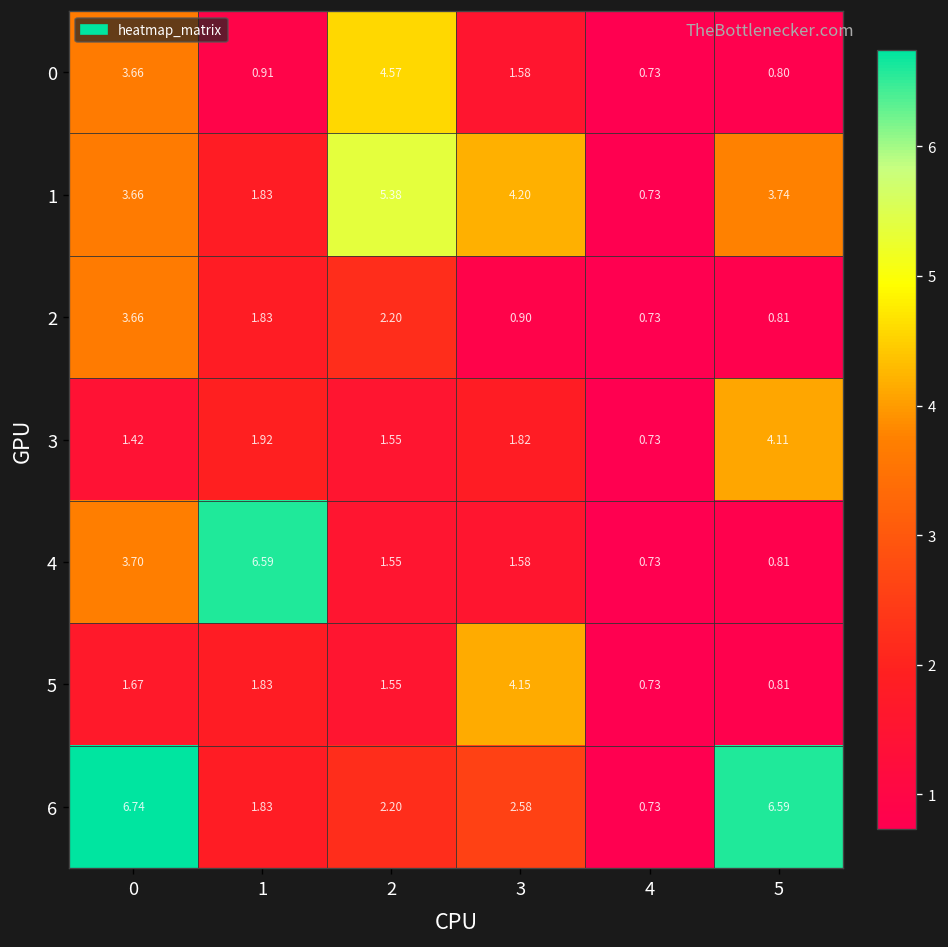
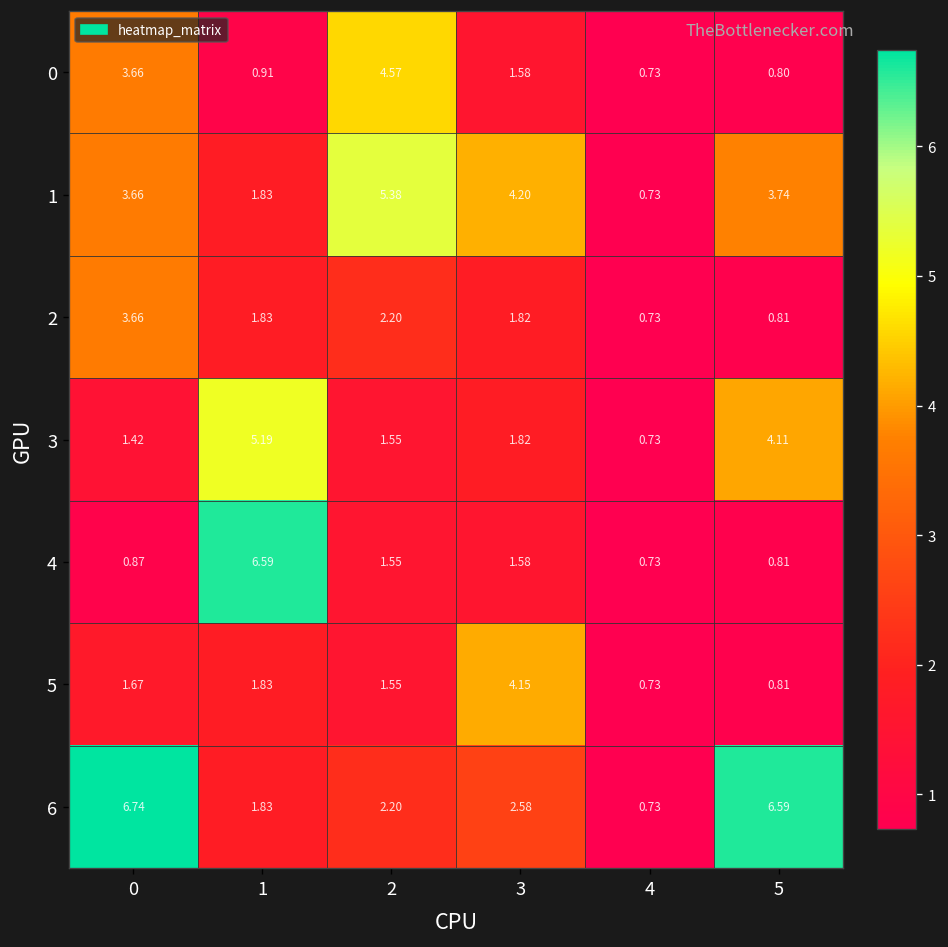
2, 3: 0.90 -> 1.82
3, 1: 1.92 -> 5.19
4, 0: 3.70 -> 0.87
